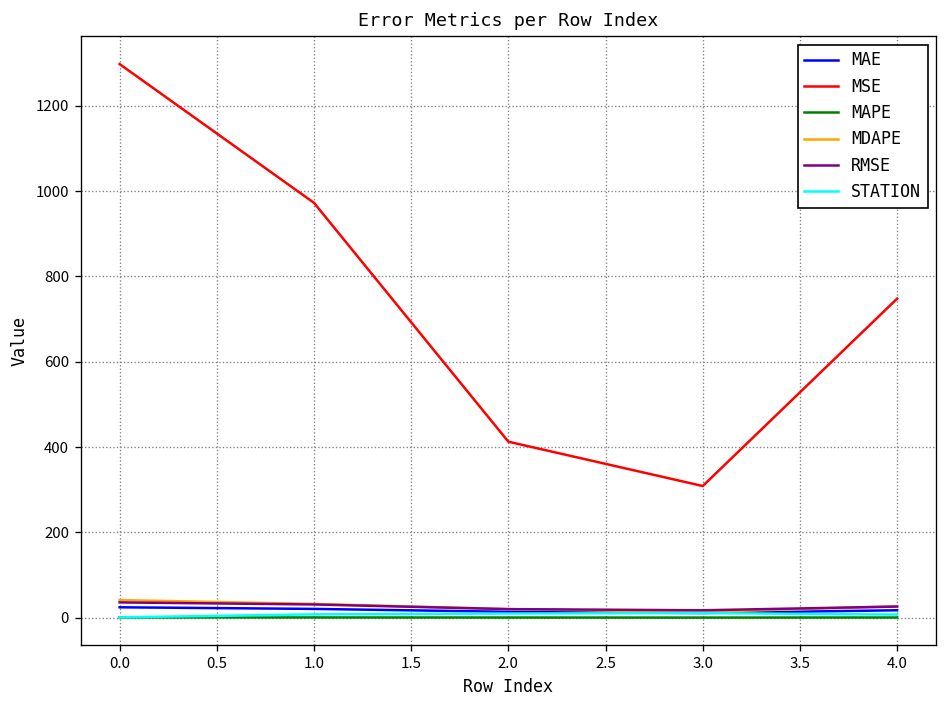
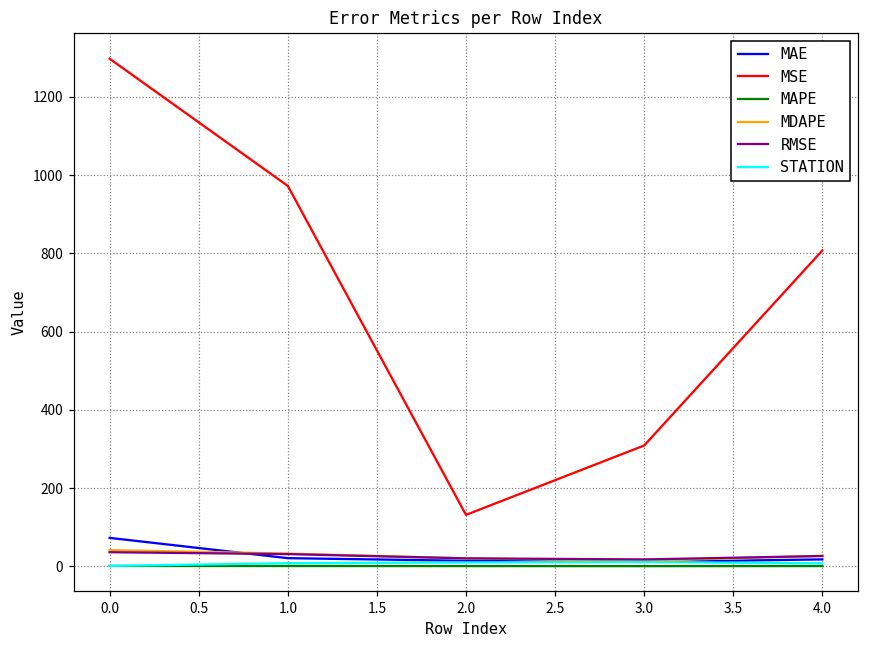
MAE, 0.0: 20 -> 70
MSE, 2.0: 410 -> 130
MSE, 4.0: 750 -> 810
